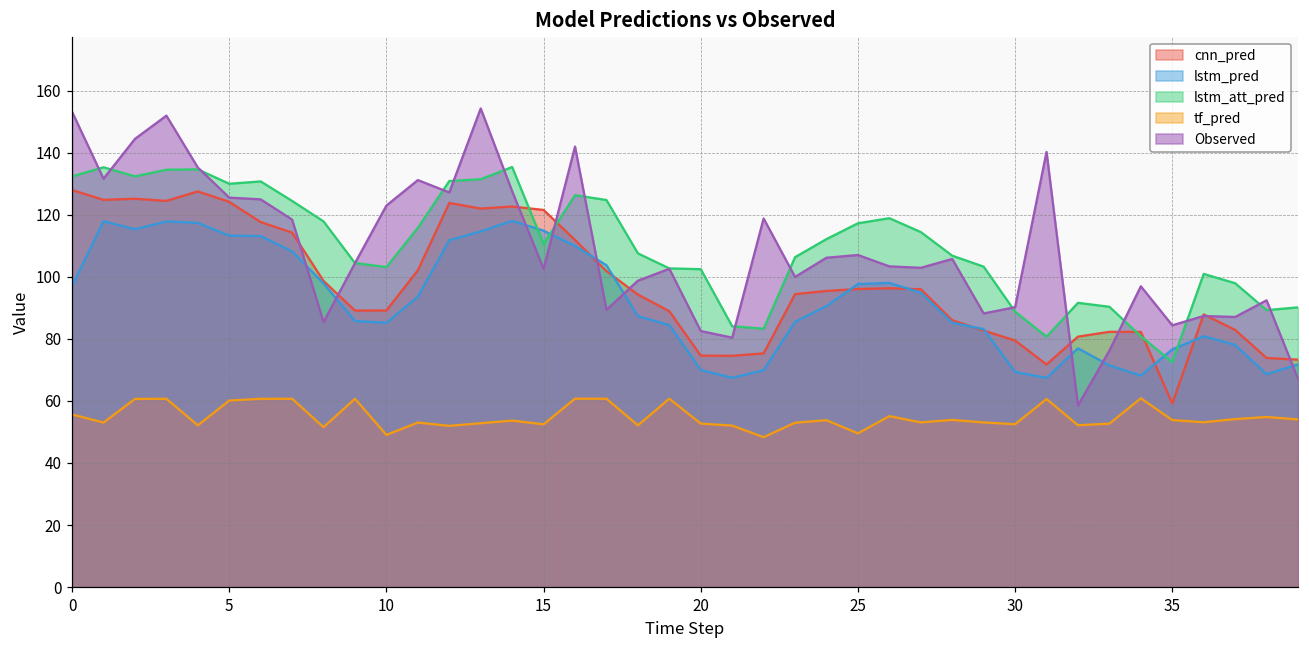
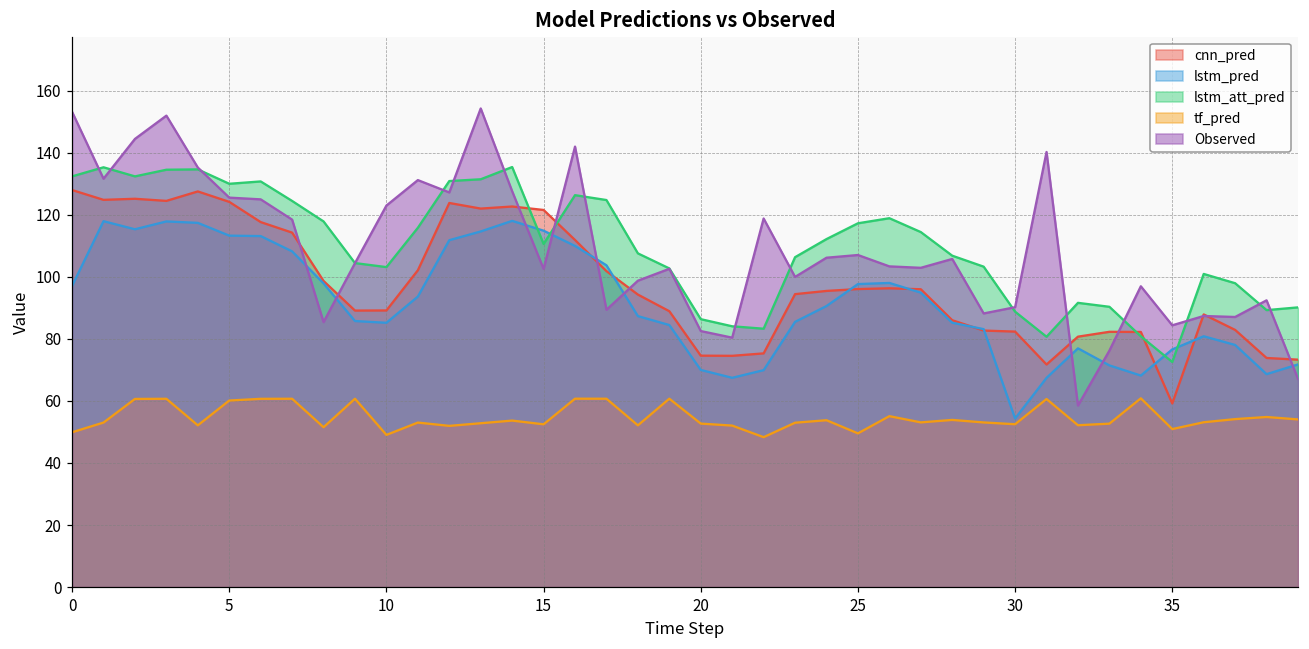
tf_pred, 0: 56 -> 50
lstm_att_pred, 20: 102 -> 86
cnn_pred, 30: 79 -> 82
lstm_pred, 30: 69 -> 54
tf_pred, 35: 54 -> 51
